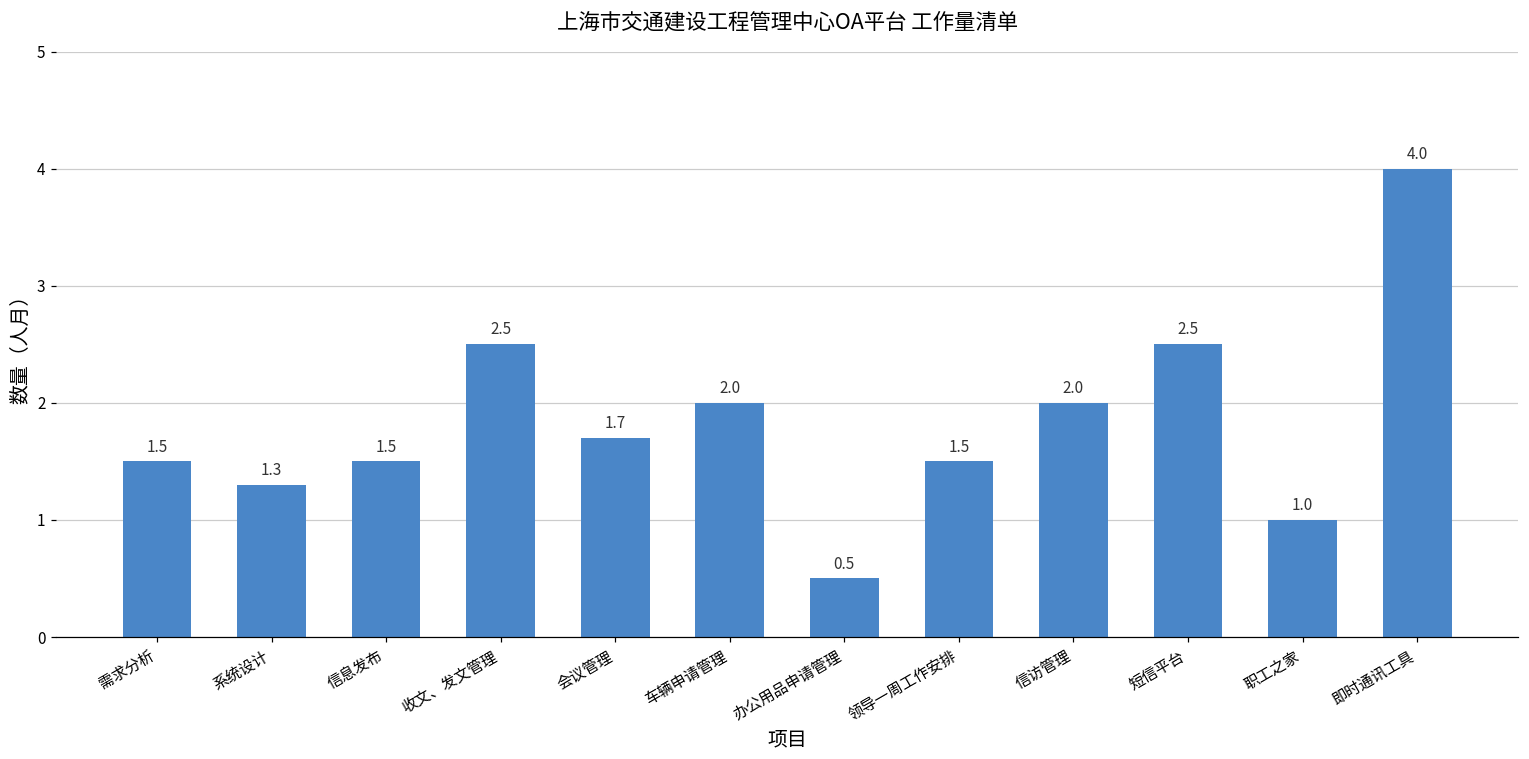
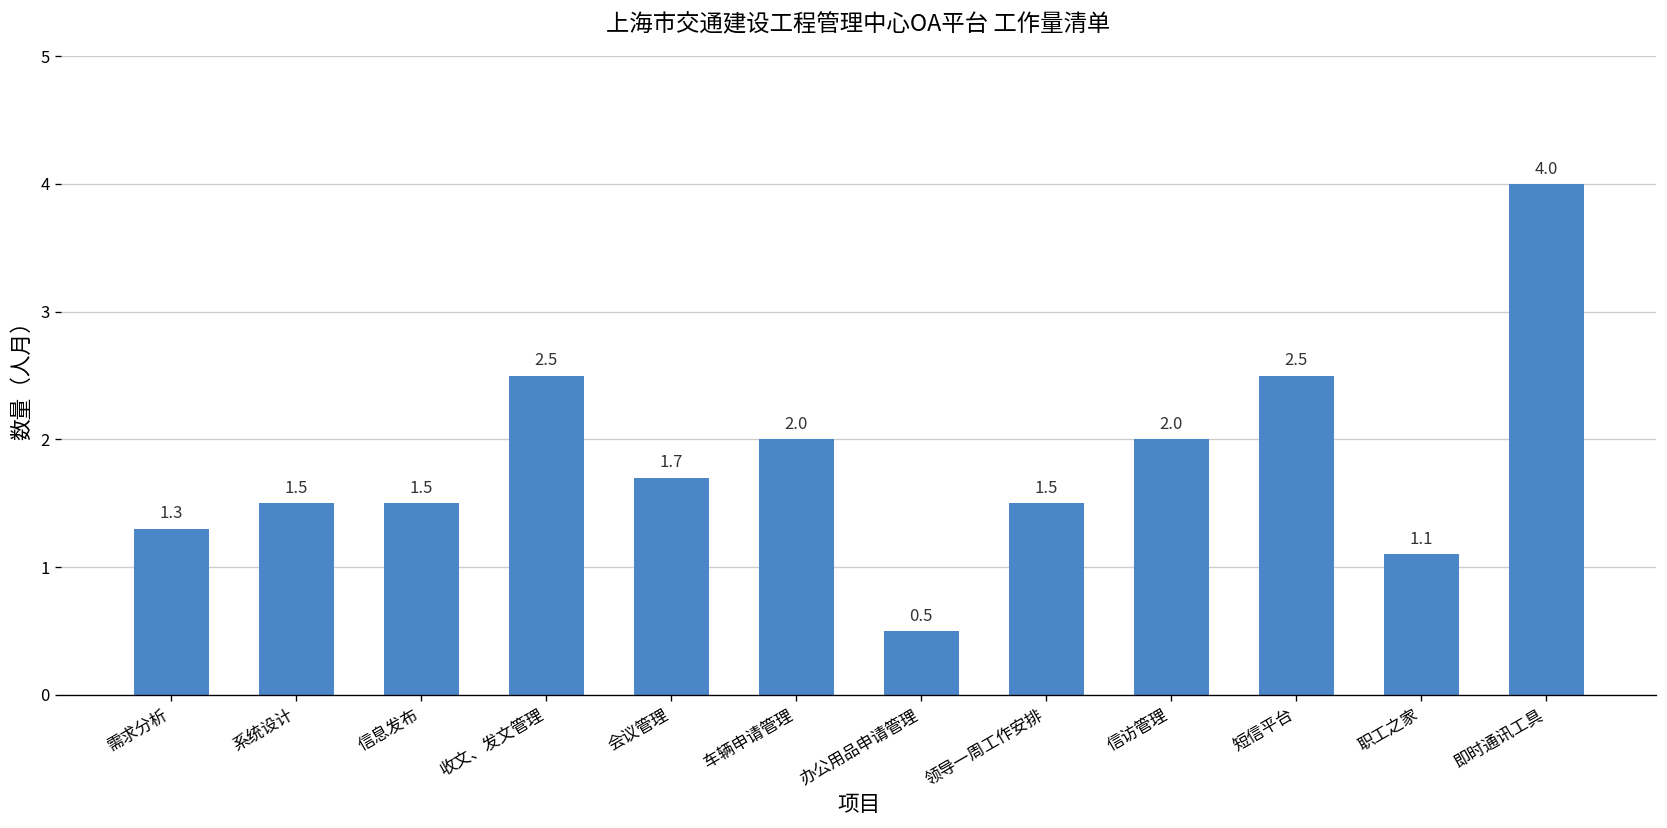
需求分析: 1.5 -> 1.3
系统设计: 1.3 -> 1.5
职工之家: 1.0 -> 1.1
